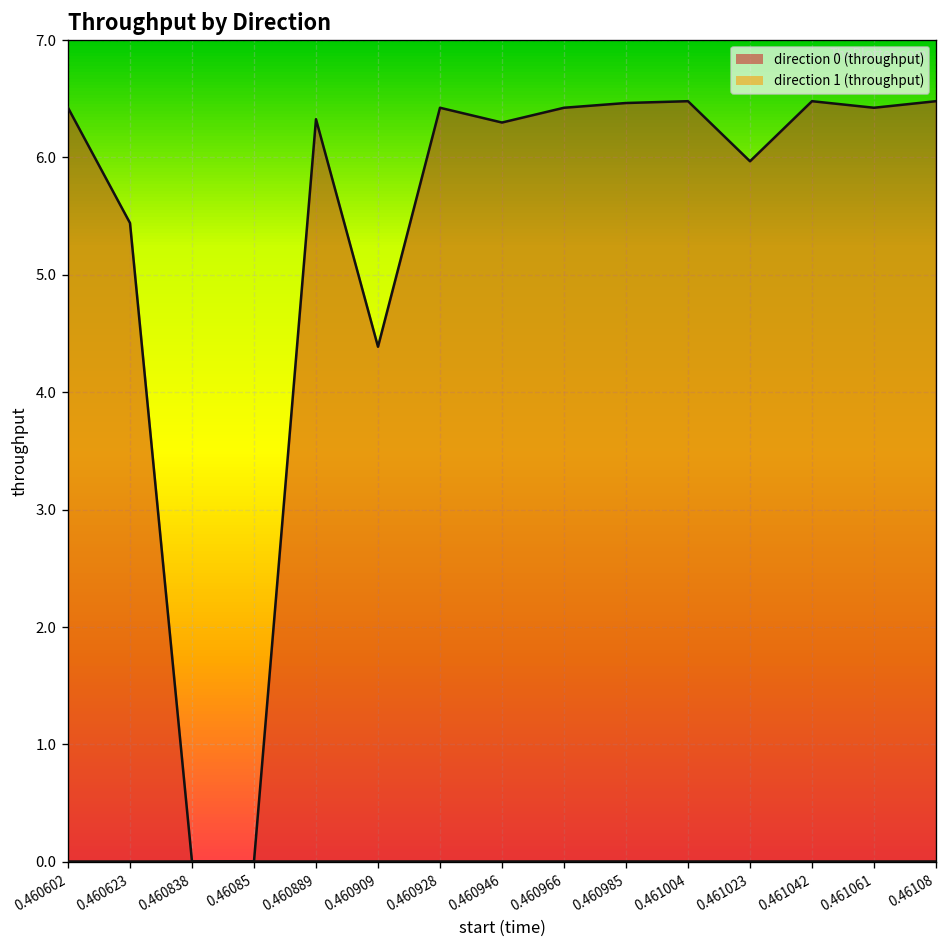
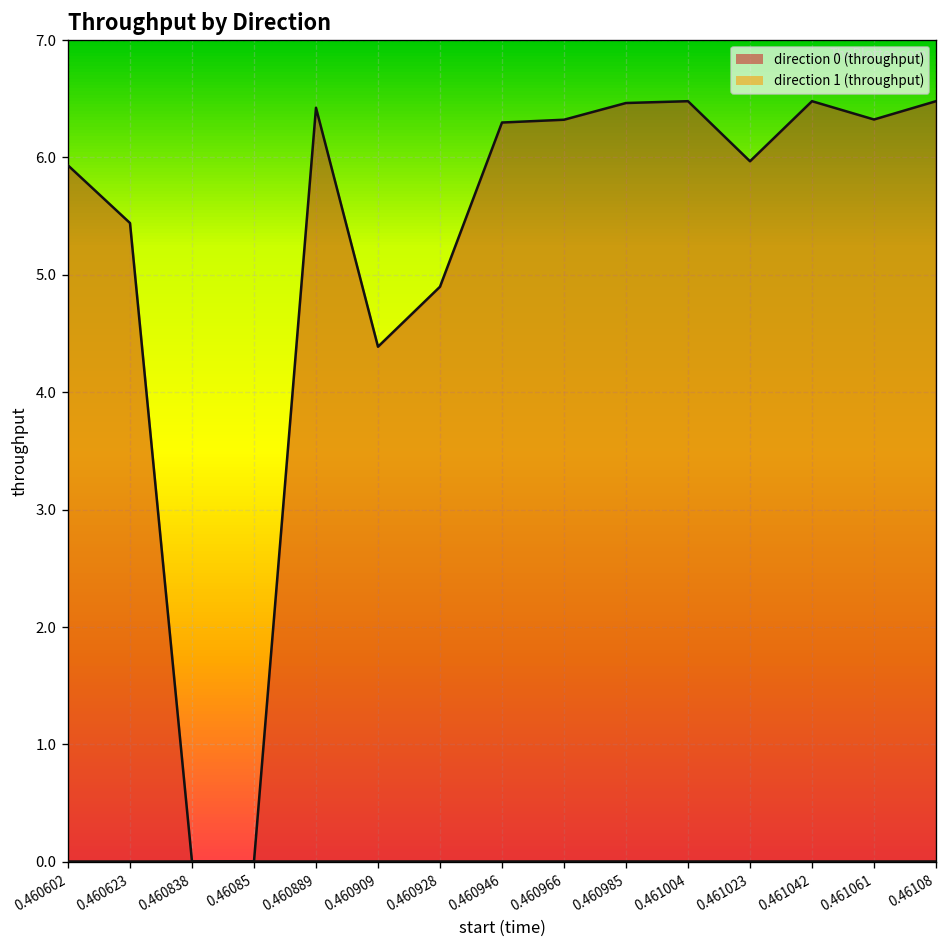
direction 0 (throughput), 0.460602: 6.4 -> 5.9
direction 0 (throughput), 0.460889: 6.3 -> 6.4
direction 0 (throughput), 0.460928: 6.4 -> 4.9
direction 0 (throughput), 0.460966: 6.4 -> 6.3
direction 0 (throughput), 0.461061: 6.4 -> 6.3
